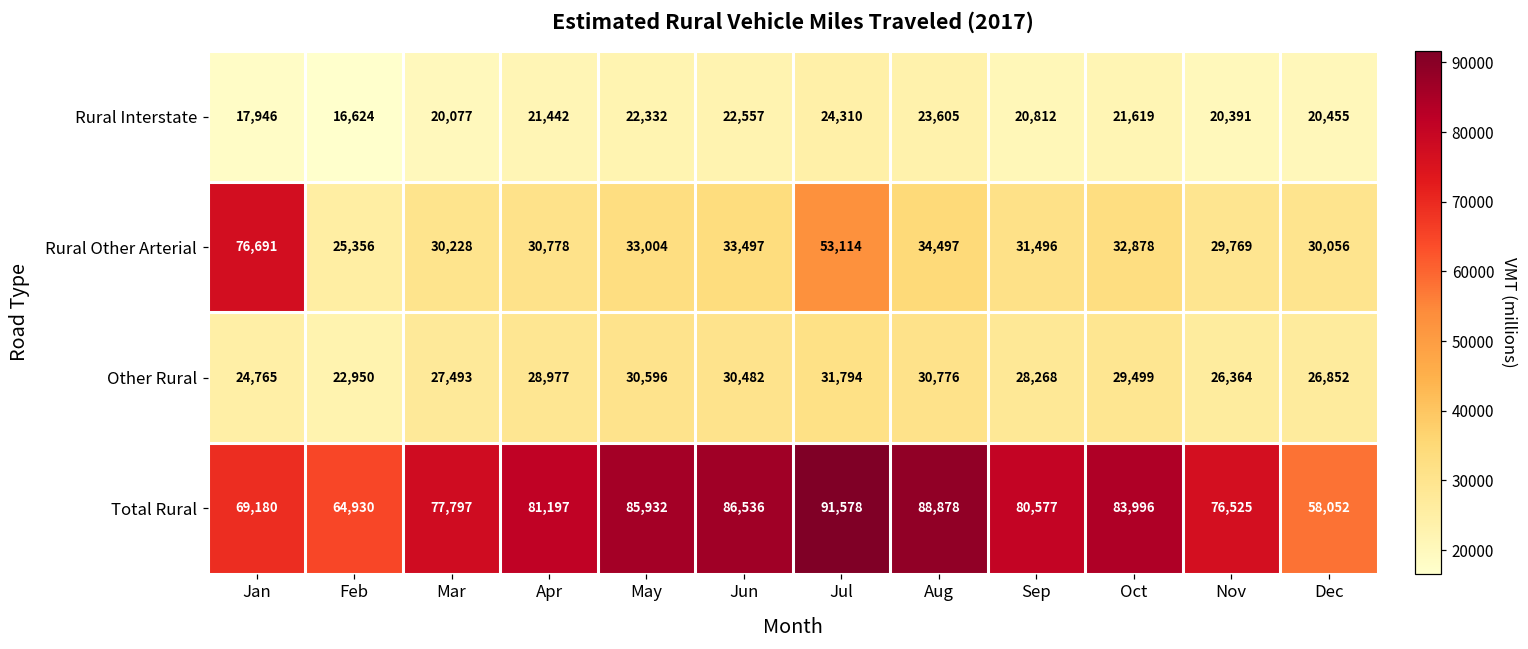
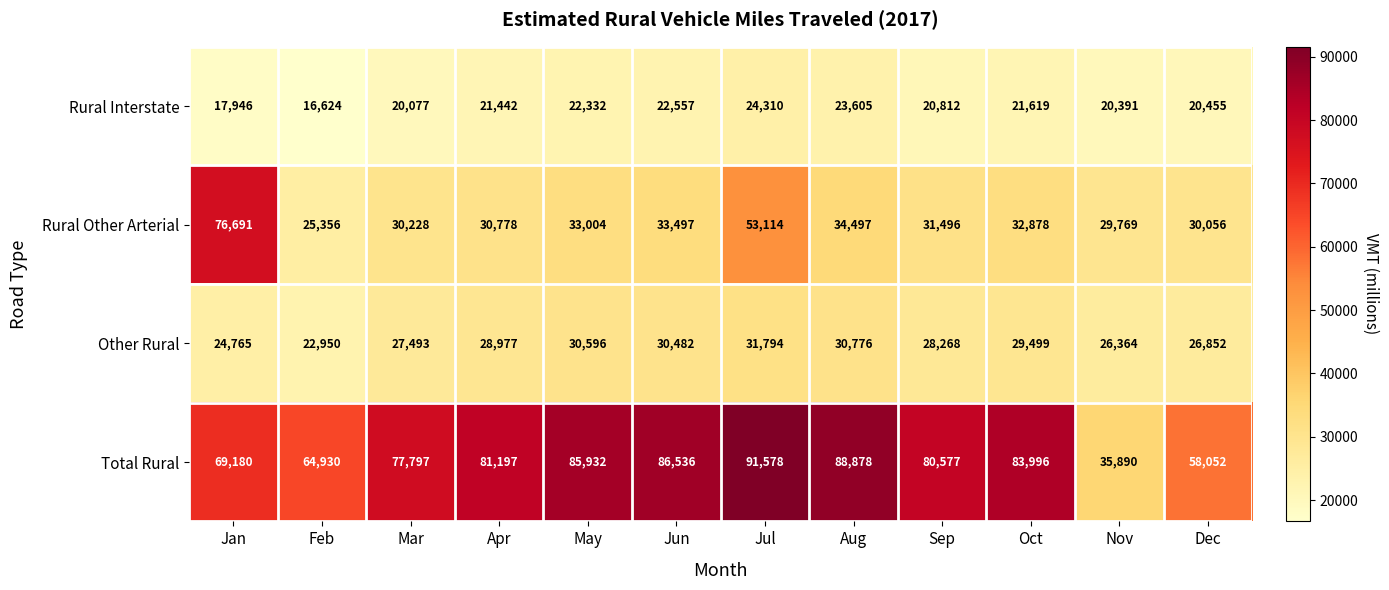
Total Rural, Nov: 76,525 -> 35,890
